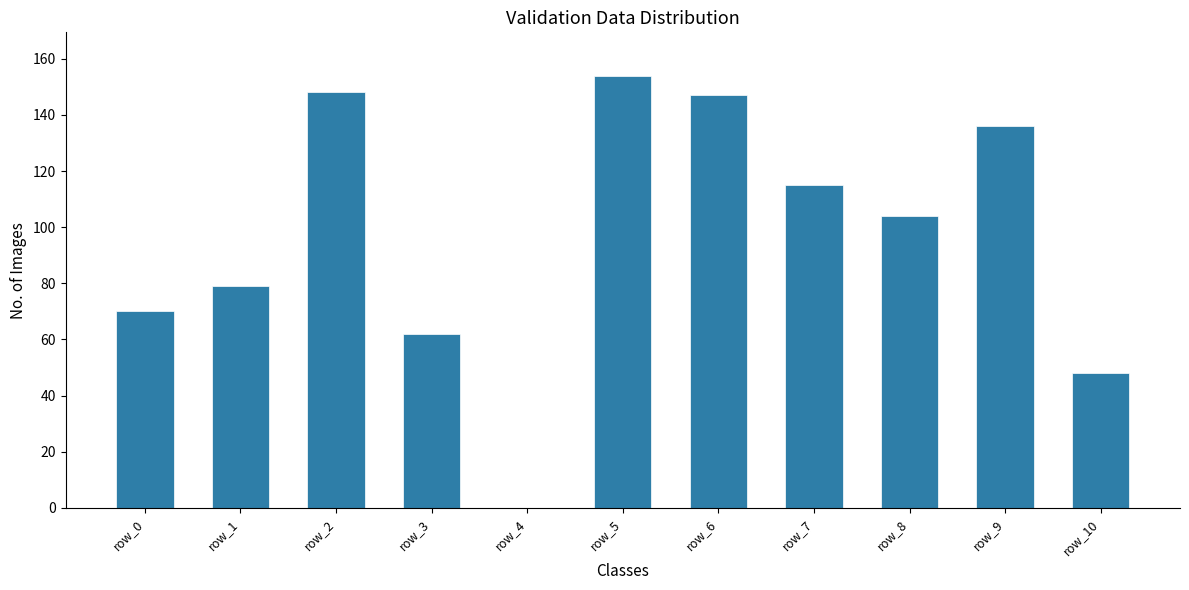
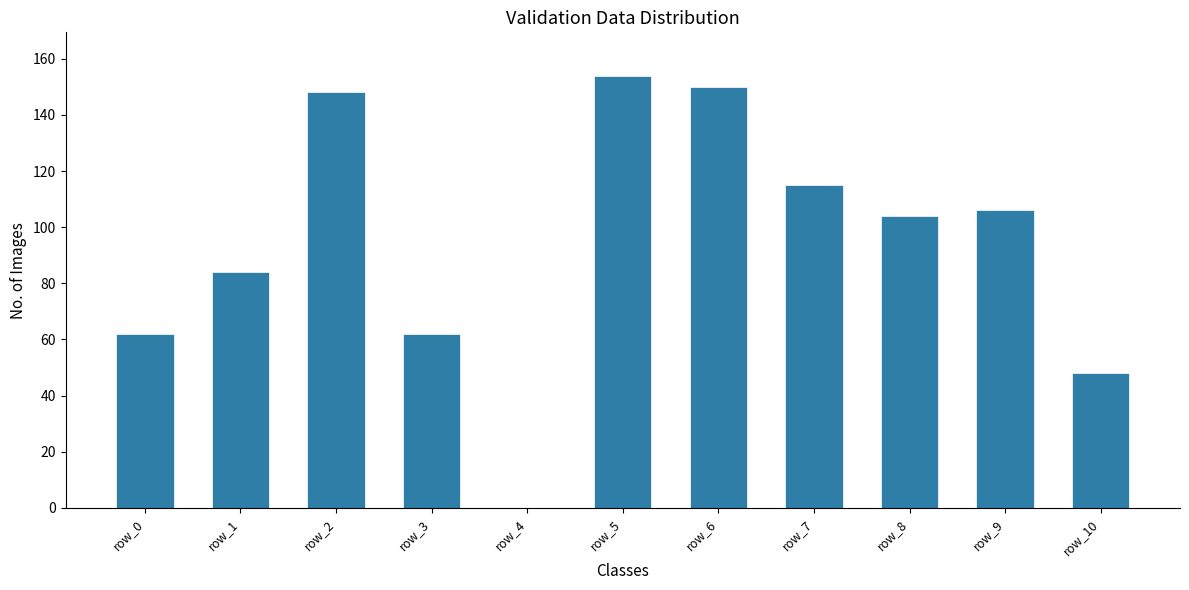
row_0: 70 -> 62
row_1: 79 -> 84
row_6: 147 -> 150
row_9: 136 -> 106
